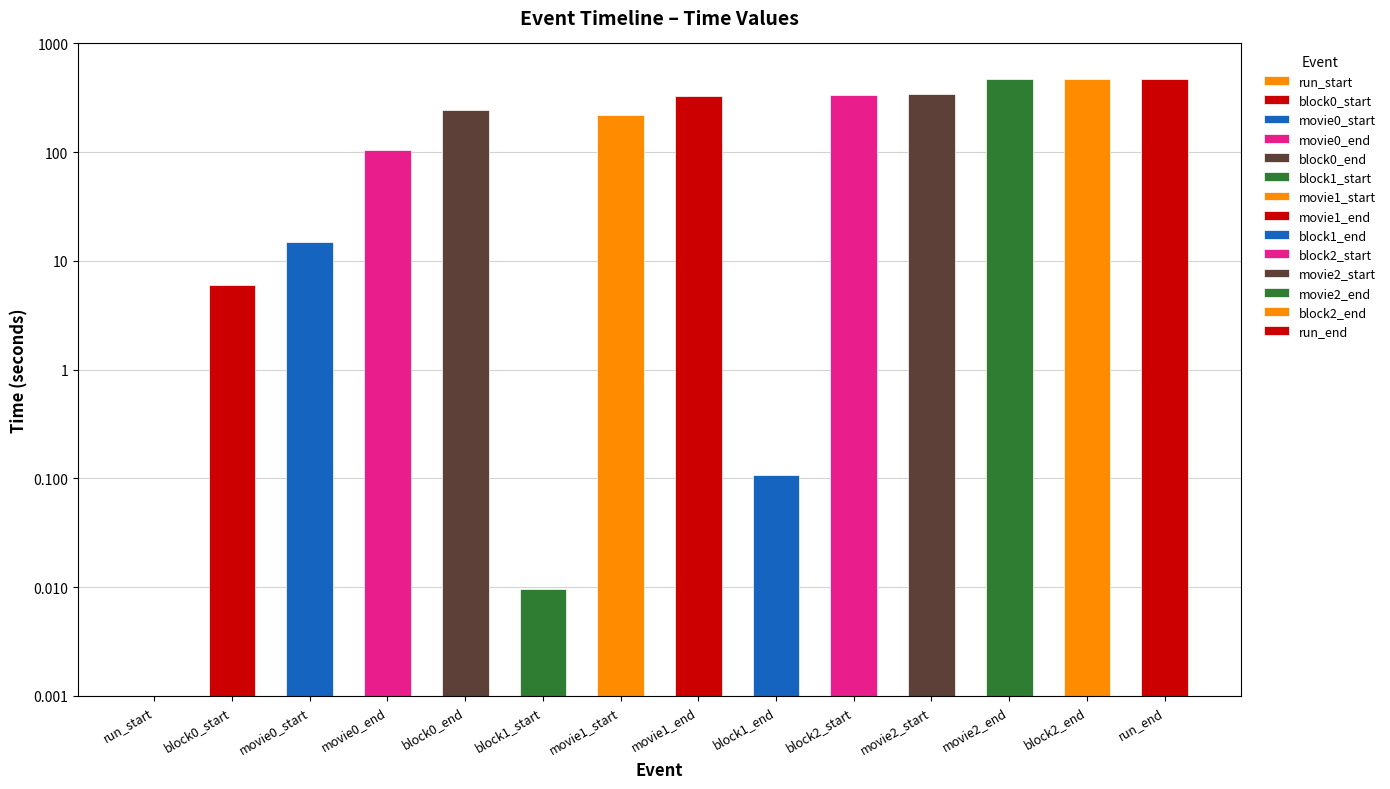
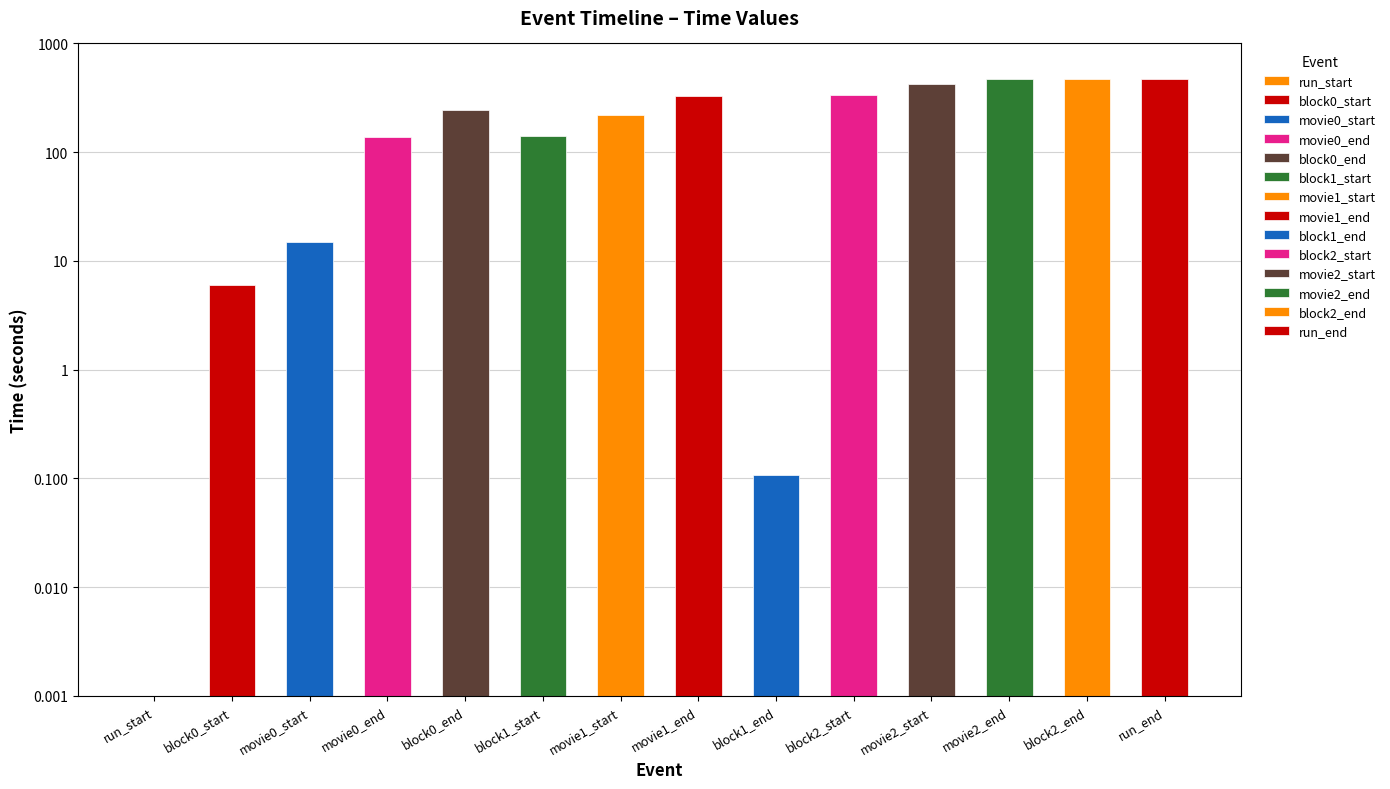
movie0_end: 100 -> 140
block1_start: 0.010 -> 140
movie2_start: 340 -> 430
